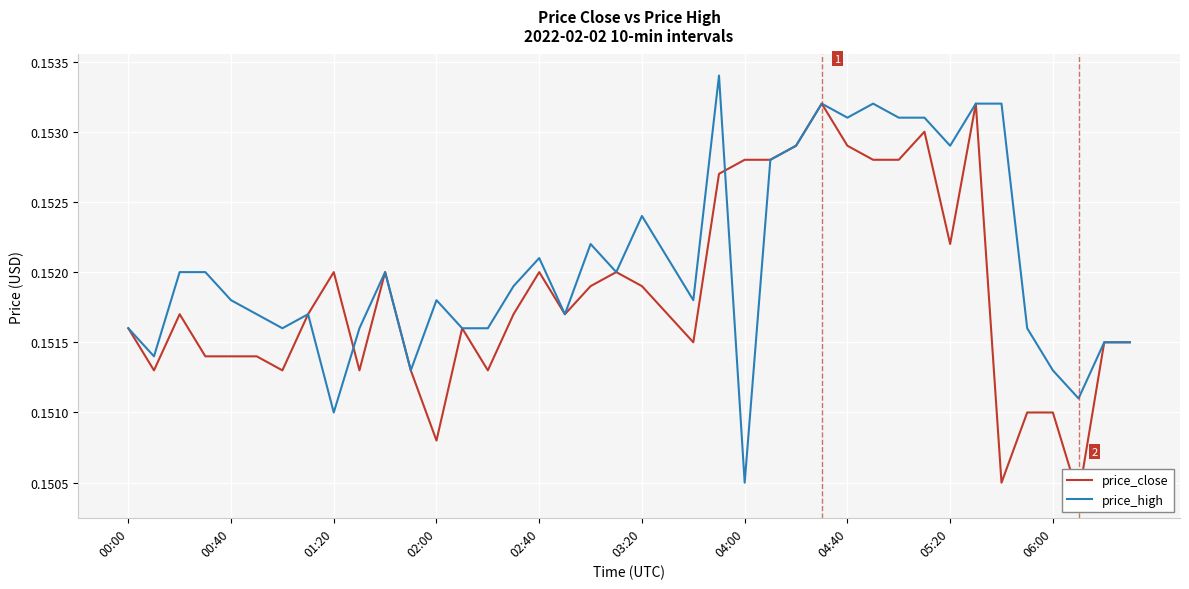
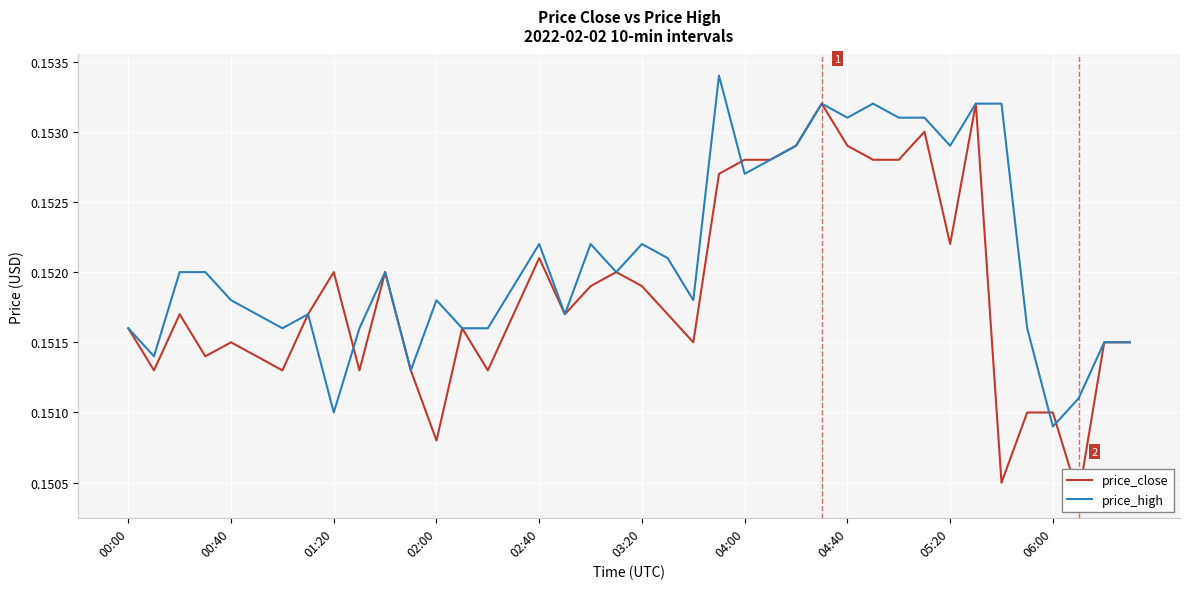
price_close, 00:40: 0.1514 -> 0.1515
price_close, 02:40: 0.1520 -> 0.1521
price_high, 02:40: 0.1521 -> 0.1522
price_high, 03:20: 0.1524 -> 0.1522
price_high, 04:00: 0.1505 -> 0.1527
price_high, 06:00: 0.1513 -> 0.1509
